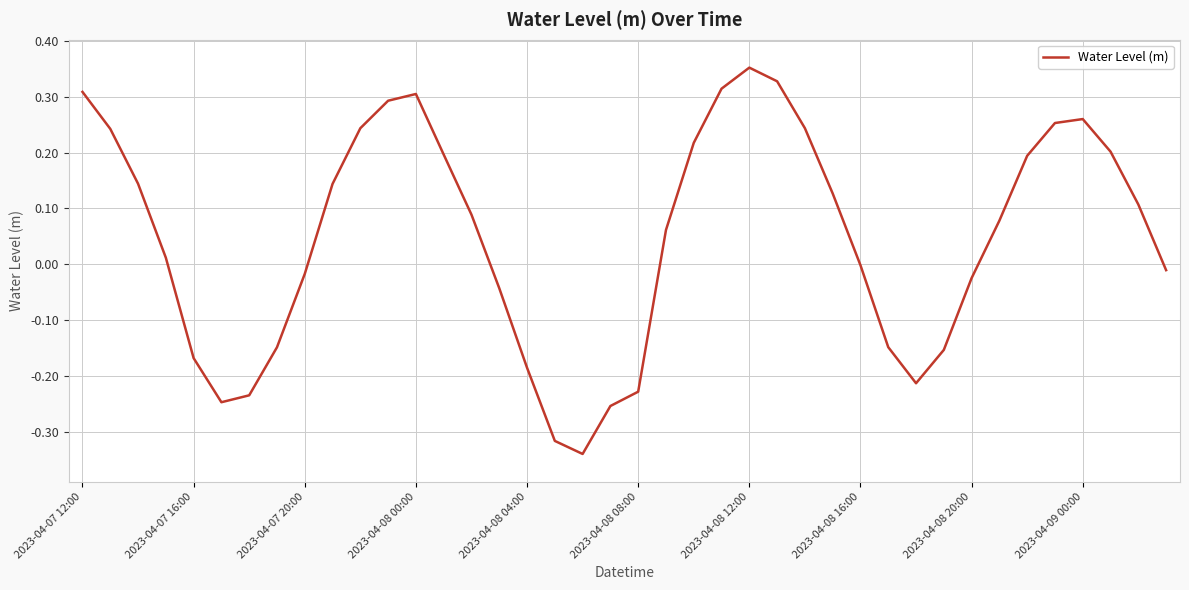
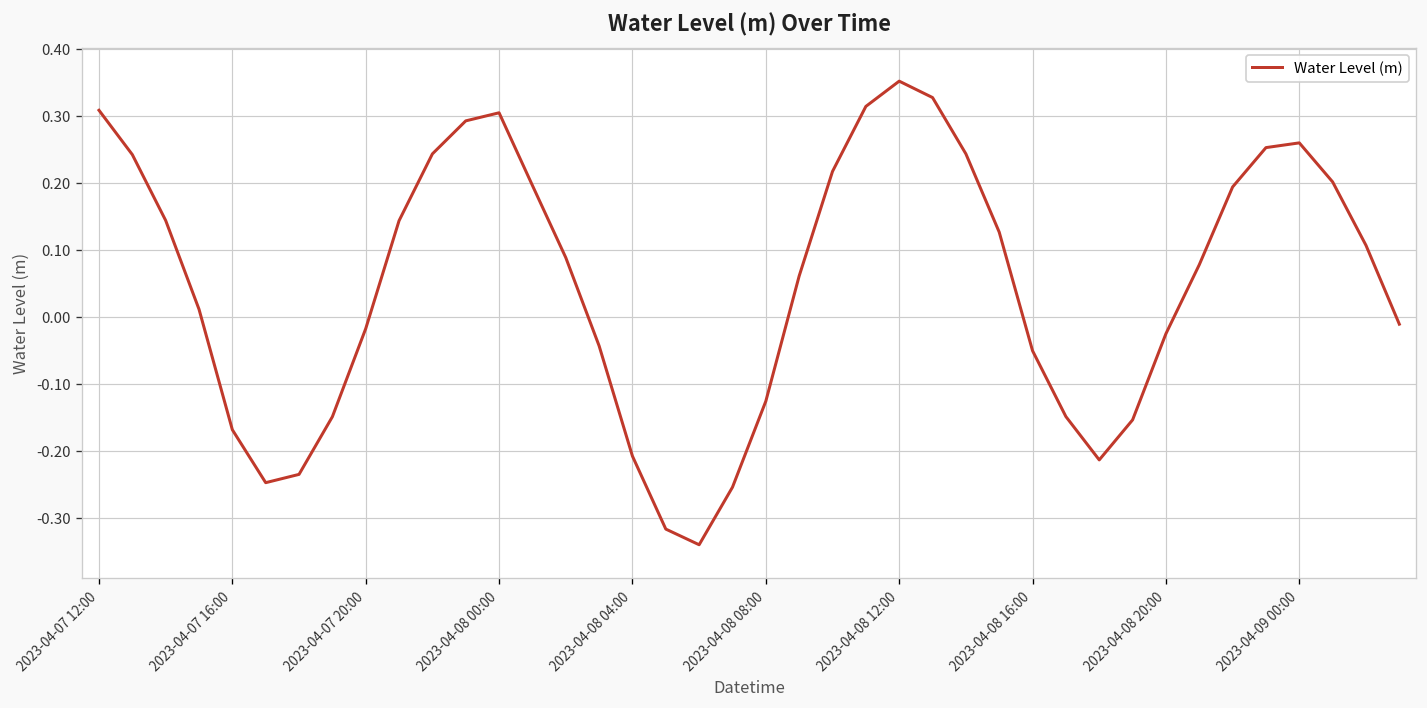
2023-04-08 04:00: -0.19 -> -0.21
2023-04-08 08:00: -0.23 -> -0.13
2023-04-08 16:00: 0.00 -> -0.05
